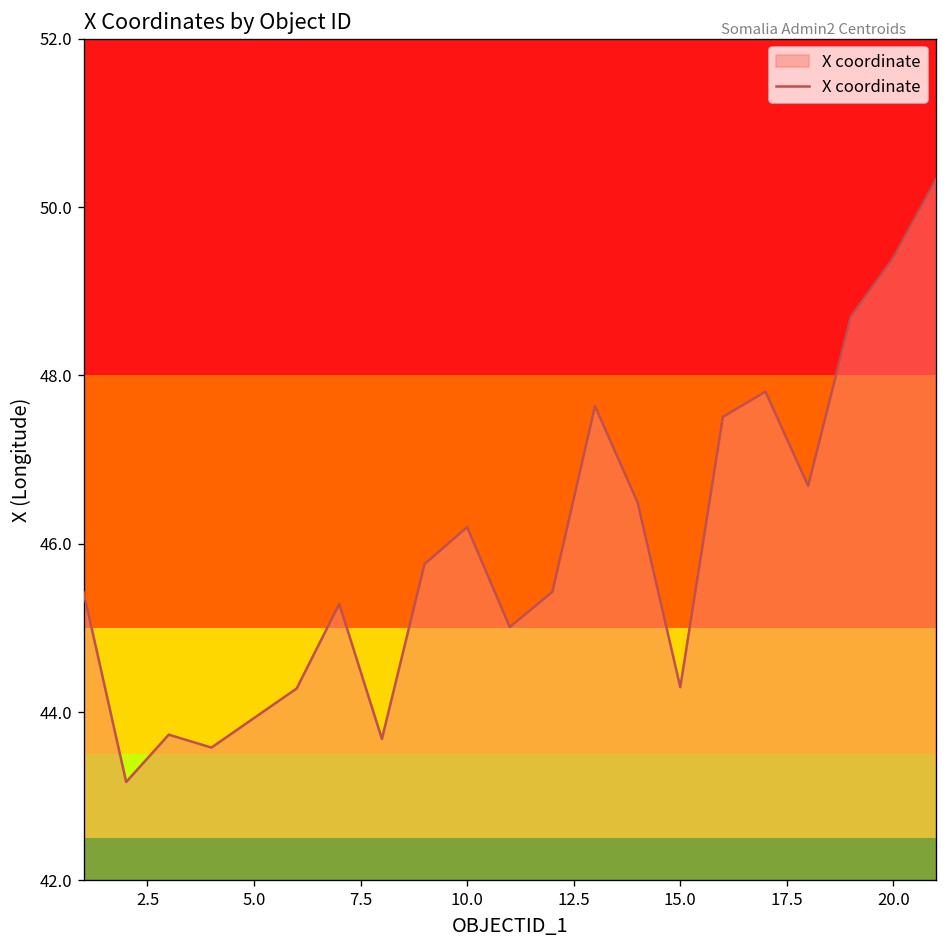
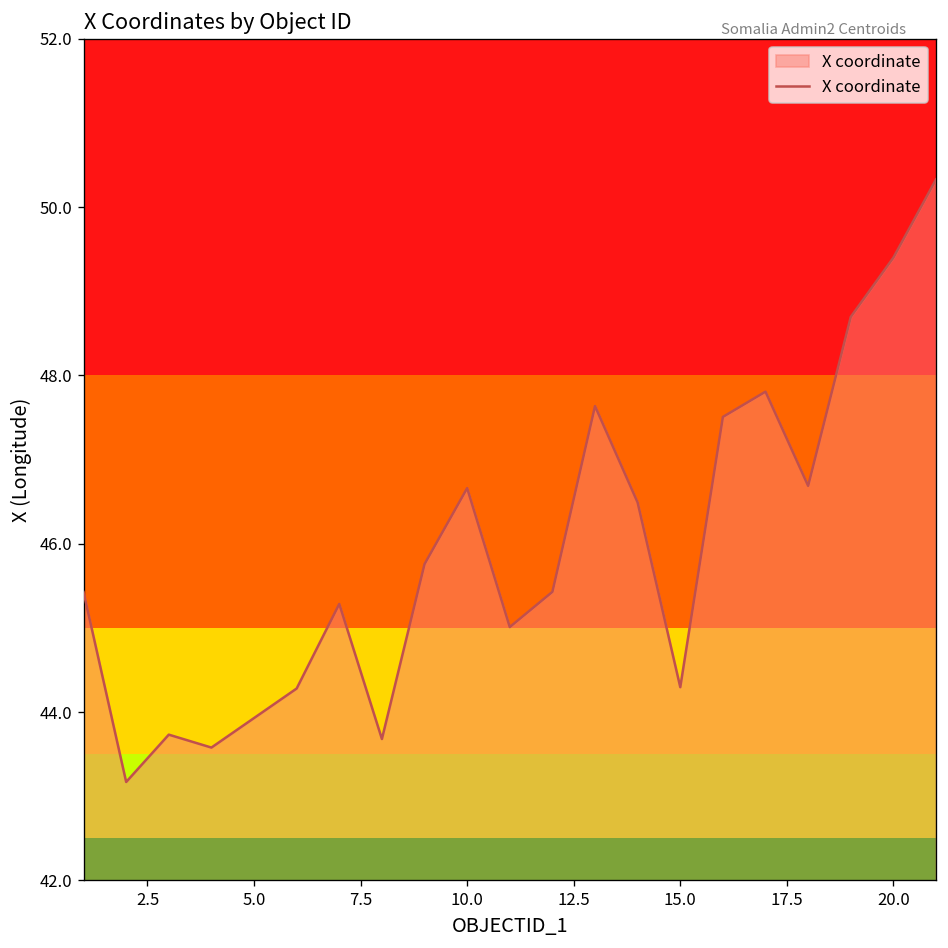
10.0: 46.2 -> 46.7
